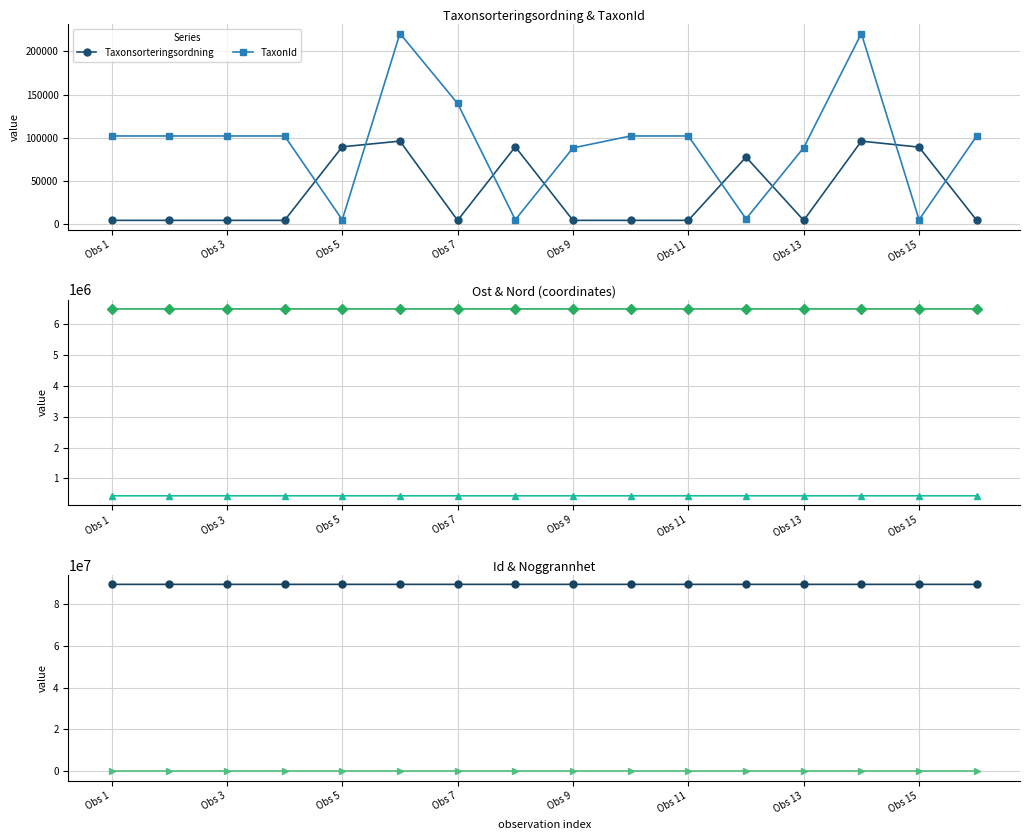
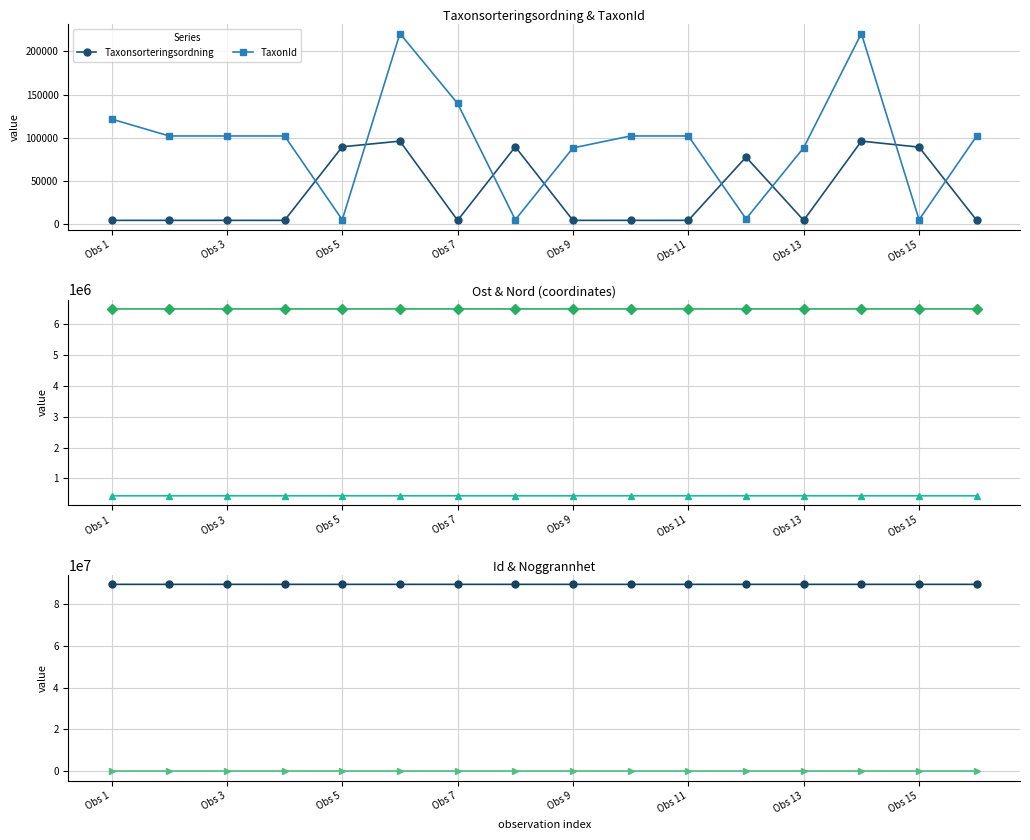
Taxonsorteringsordning & TaxonId, TaxonId, Obs 1: 100000 -> 120000
